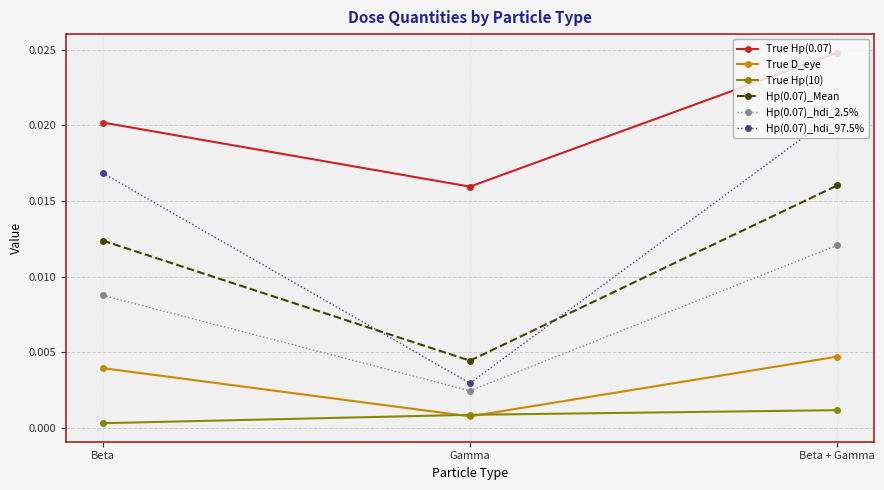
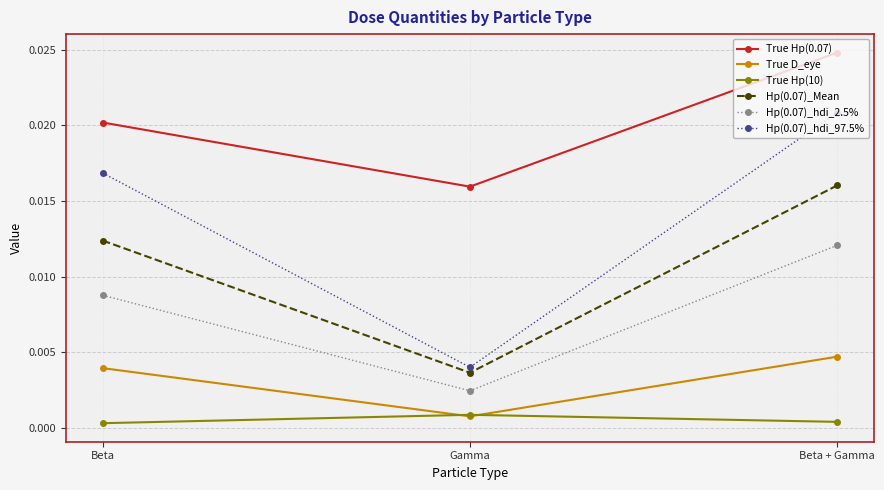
Hp(0.07)_Mean, Gamma: 0.0044 -> 0.0036
Hp(0.07)_hdi_97.5%, Gamma: 0.0030 -> 0.0040
True Hp(10), Beta + Gamma: 0.0012 -> 0.0004
